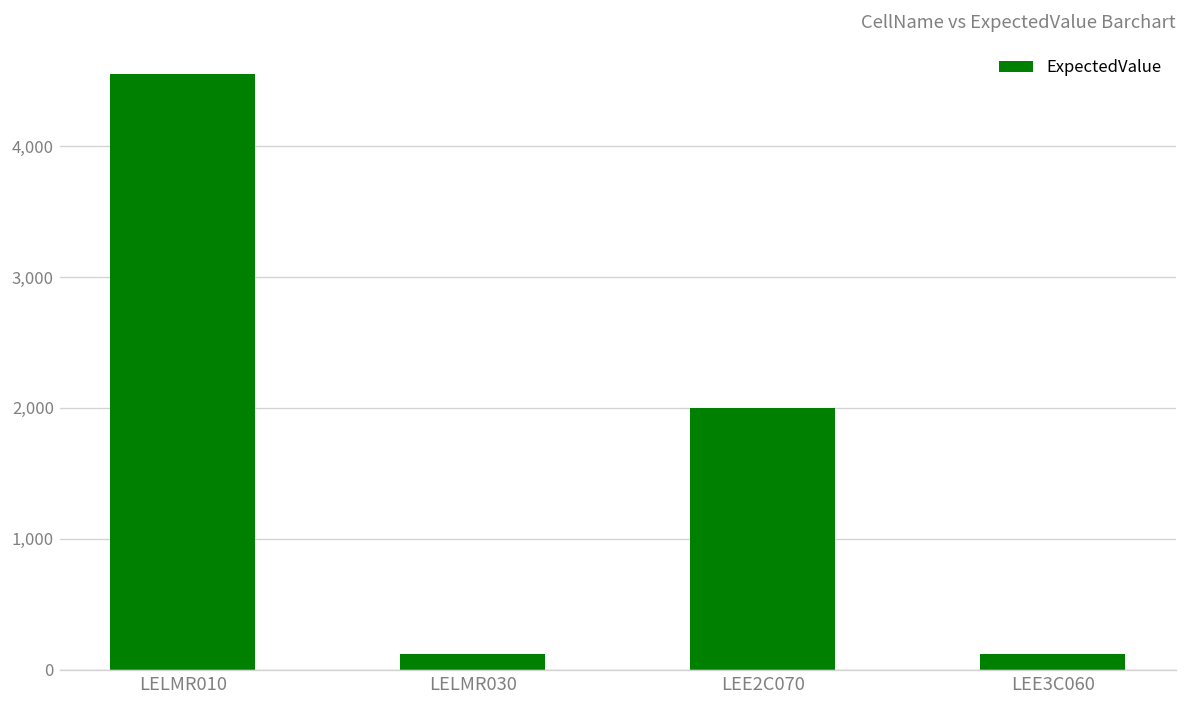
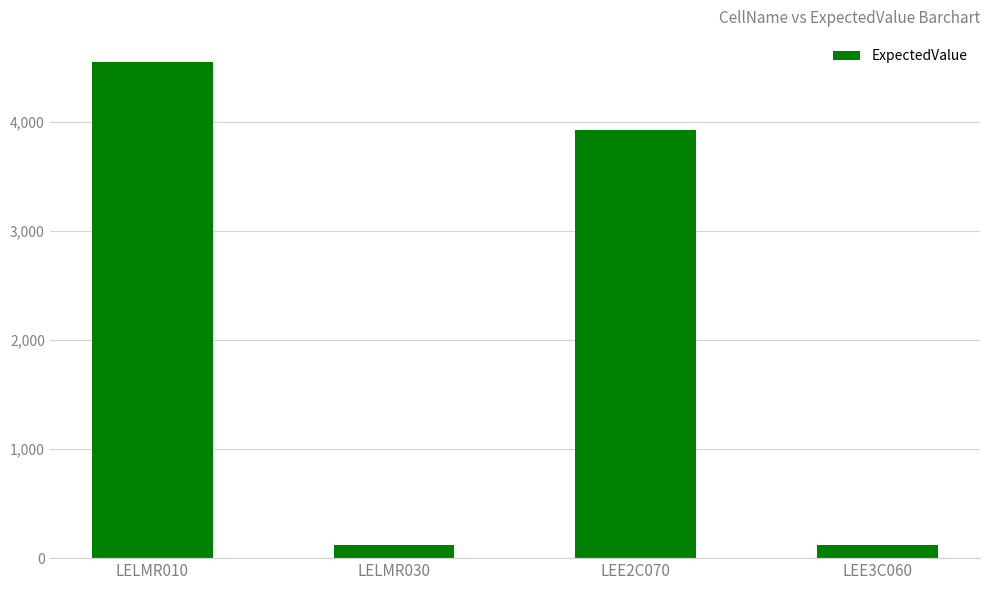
LEE2C070: 2,000 -> 3,920
